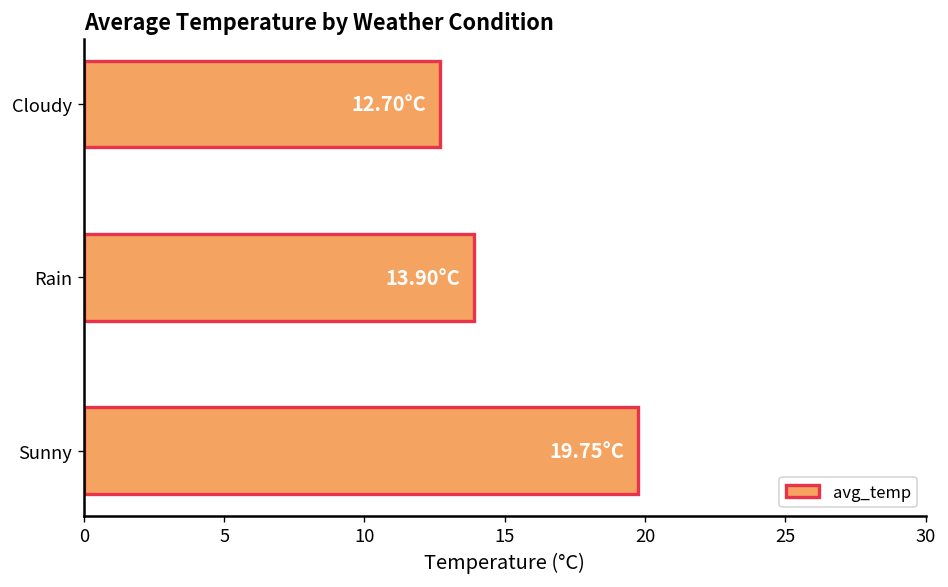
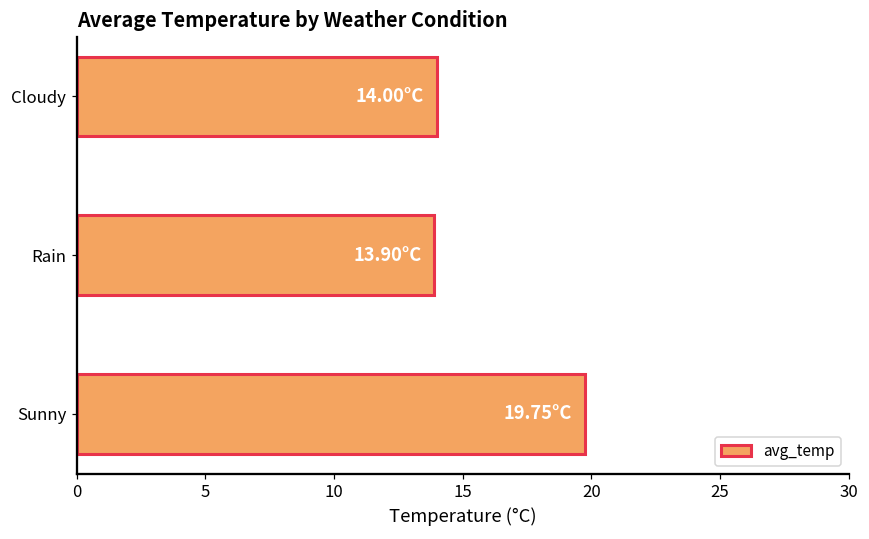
Cloudy: 12.70°C -> 14.00°C
